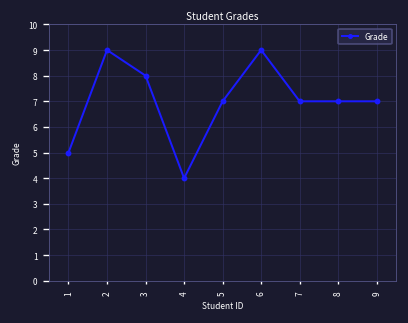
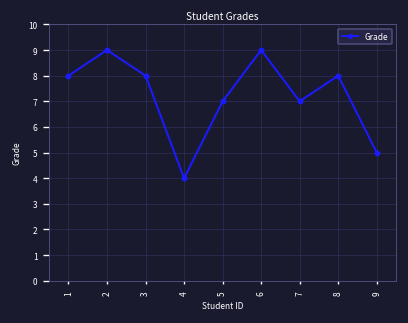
1: 5 -> 8
8: 7 -> 8
9: 7 -> 5
